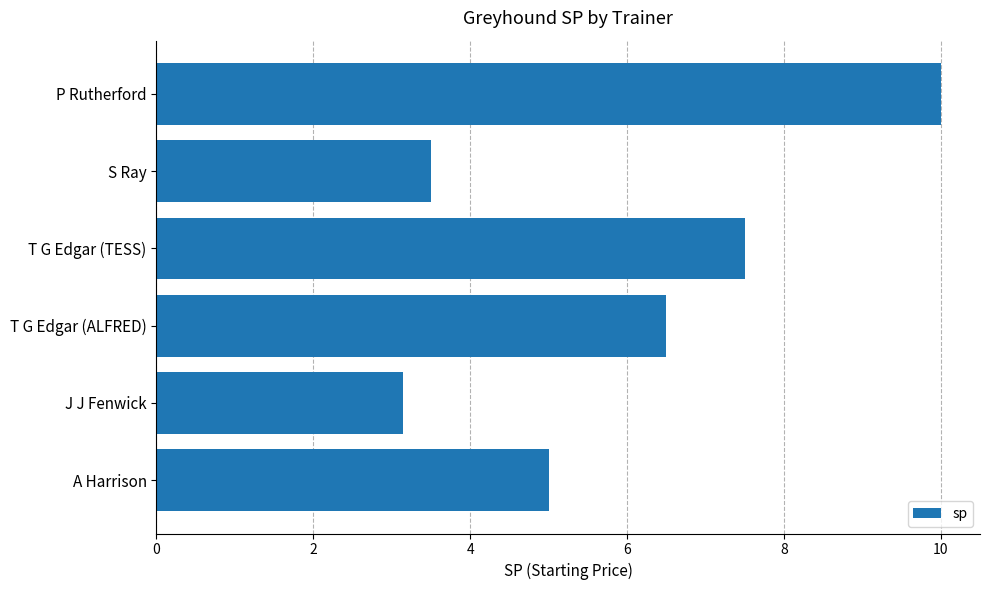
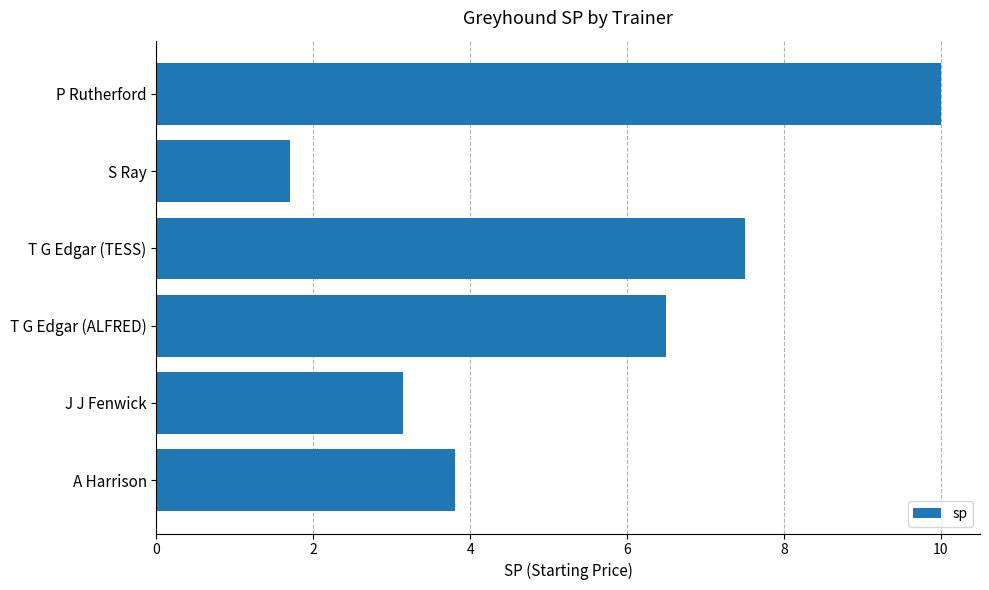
S Ray: 3.5 -> 1.7
A Harrison: 5.0 -> 3.8
